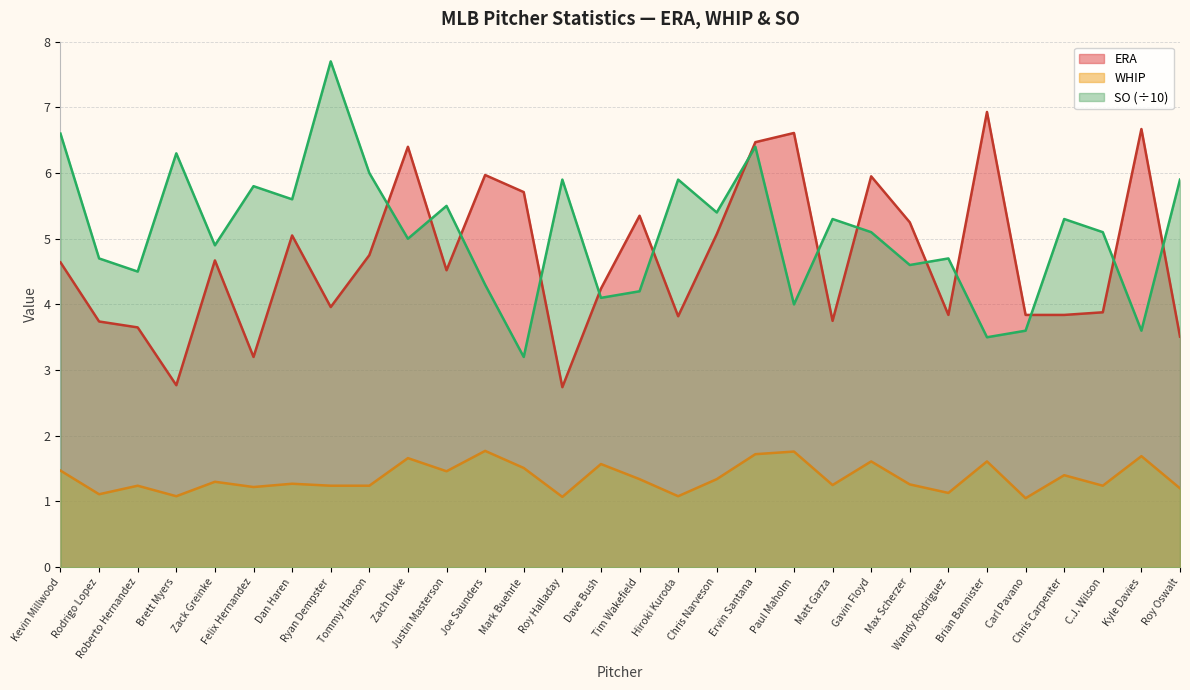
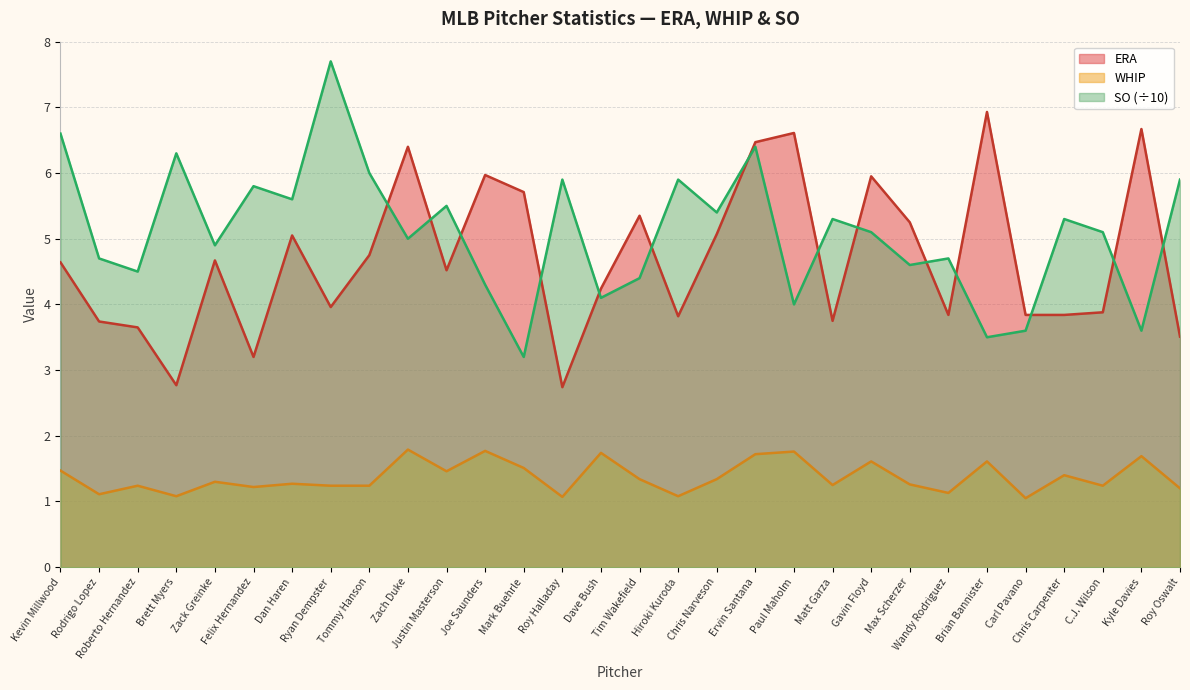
WHIP, Zach Duke: 1.7 -> 1.8
WHIP, Dave Bush: 1.6 -> 1.7
SO (÷10), Tim Wakefield: 4.2 -> 4.4
